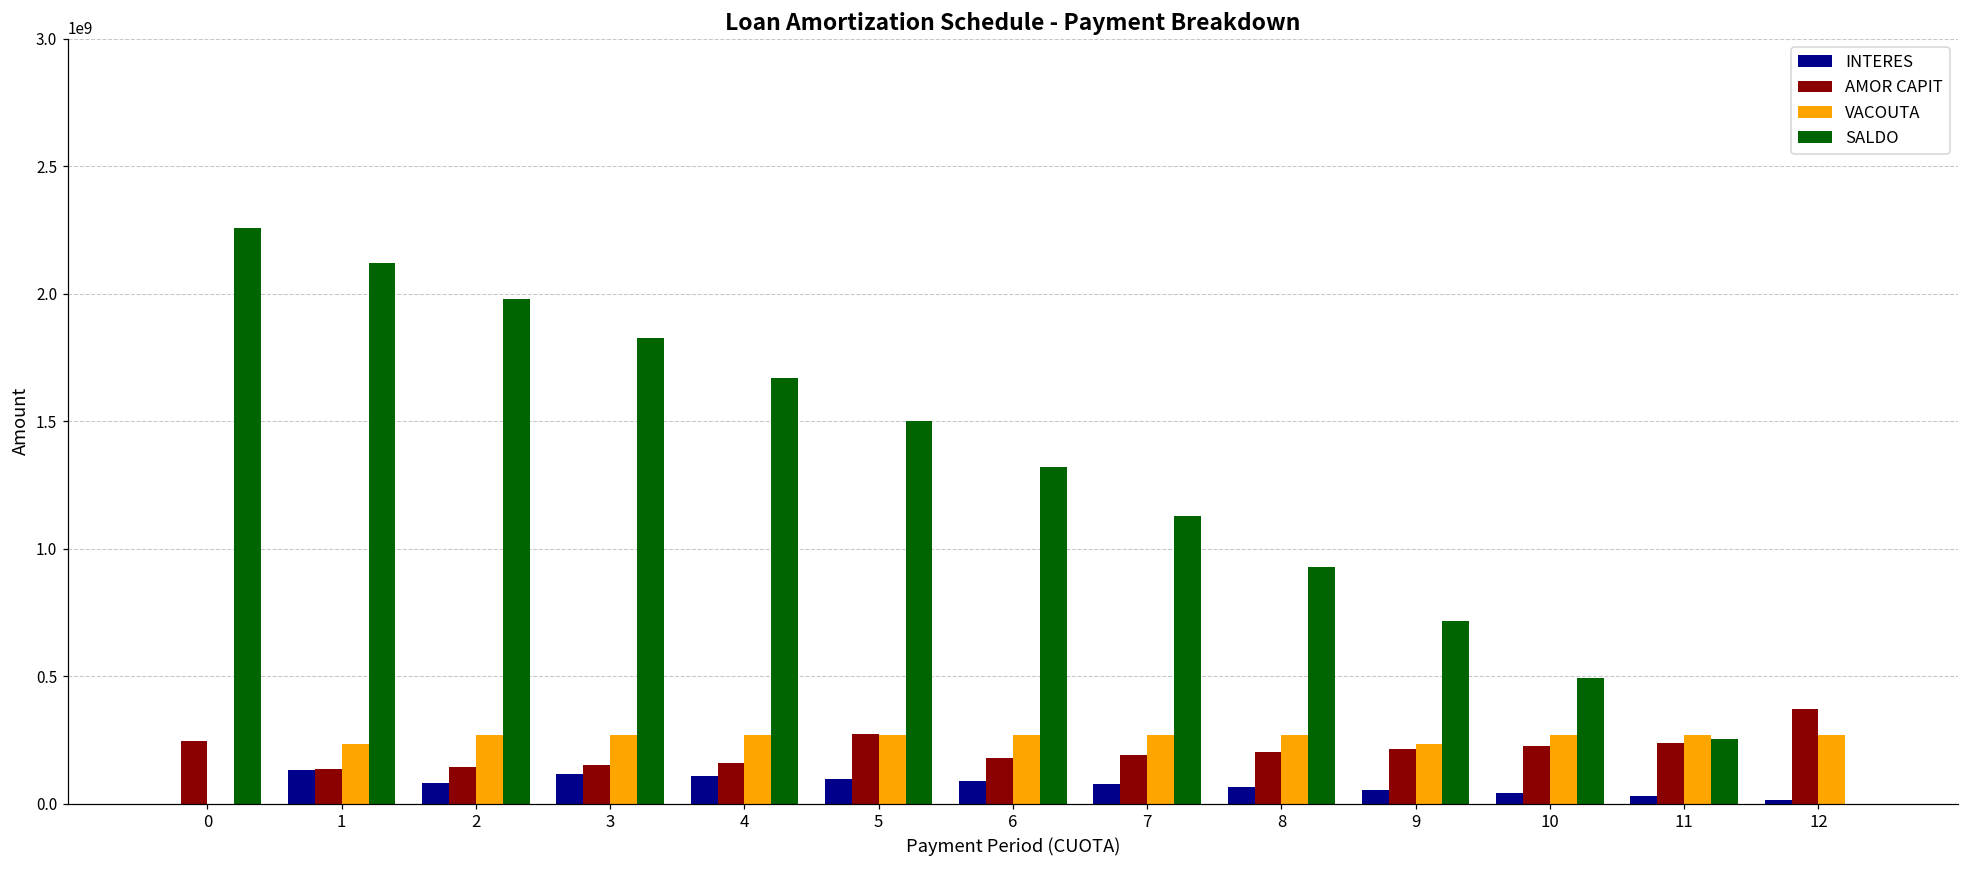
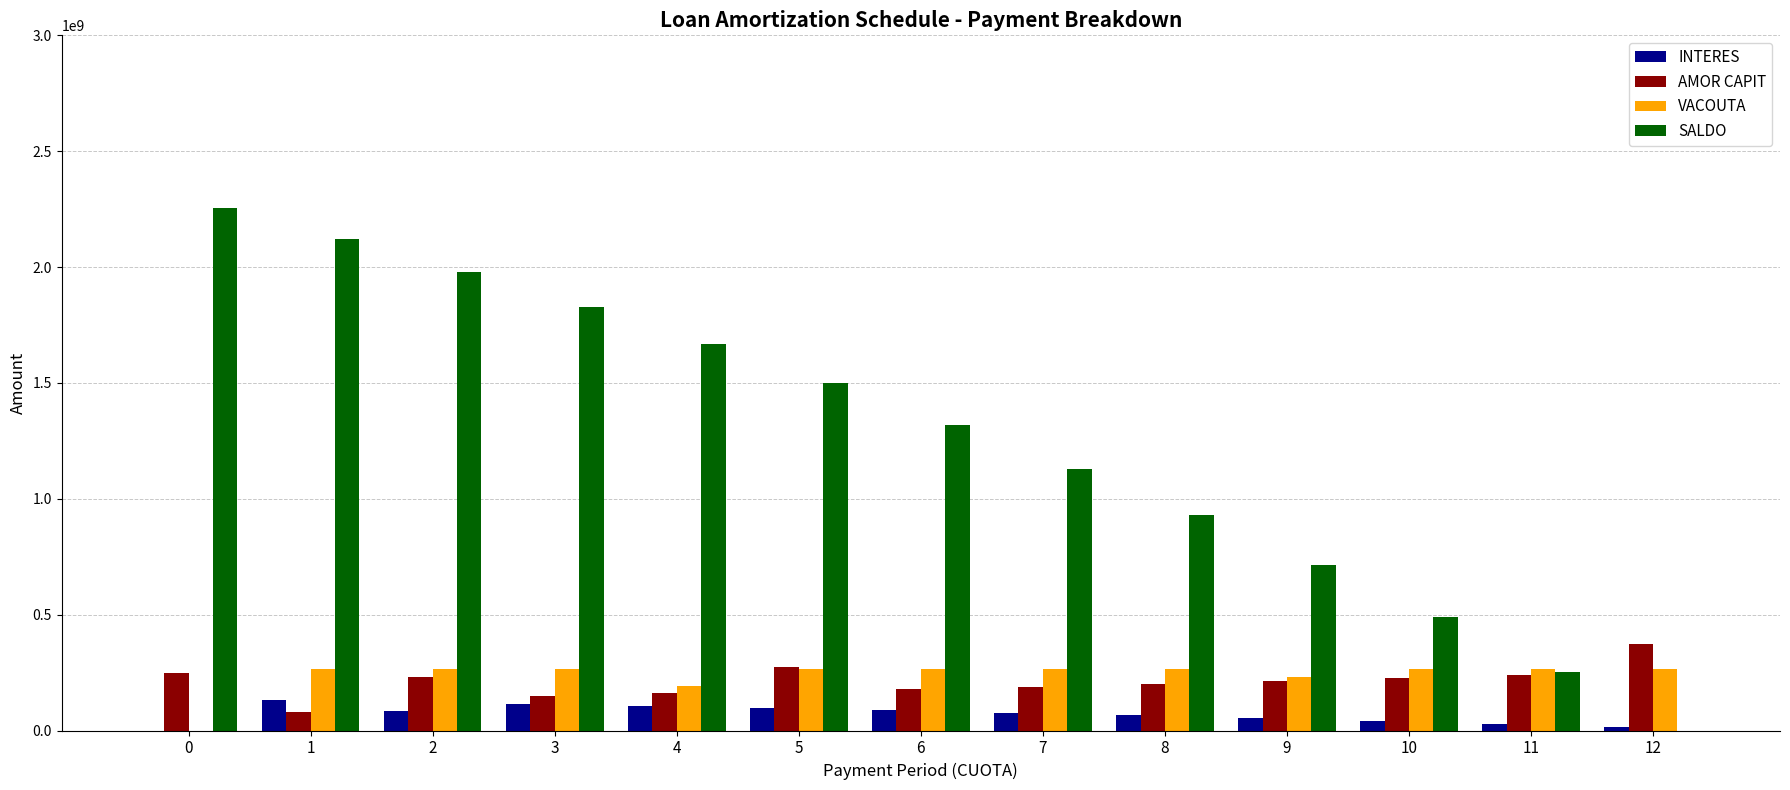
AMOR CAPIT, 1: 130000000 -> 80000000
VACOUTA, 1: 230000000 -> 270000000
AMOR CAPIT, 2: 140000000 -> 230000000
VACOUTA, 4: 270000000 -> 190000000
